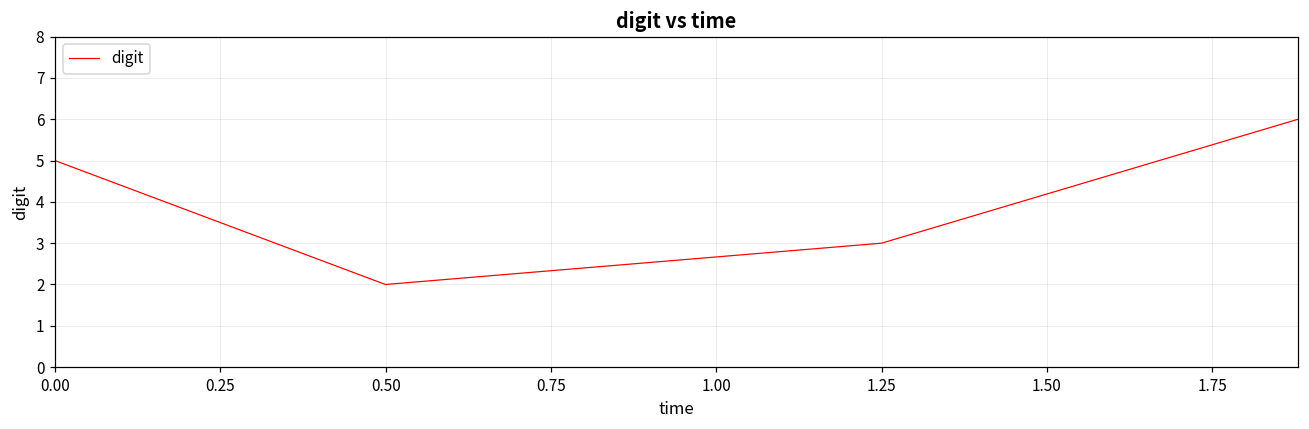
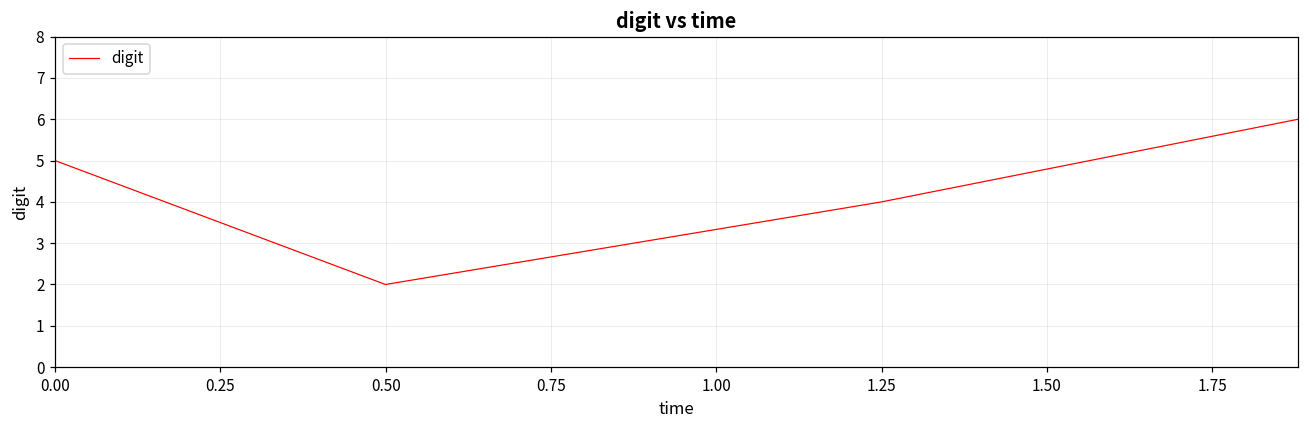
1.25: 3 -> 4
